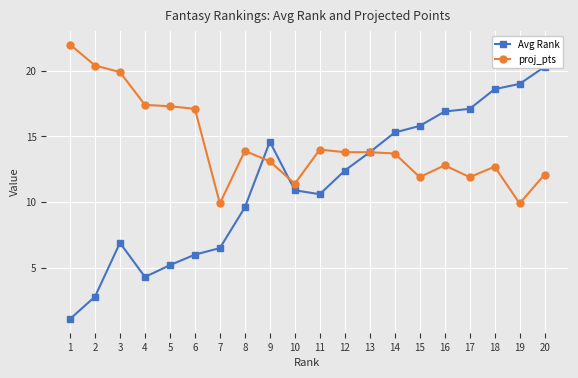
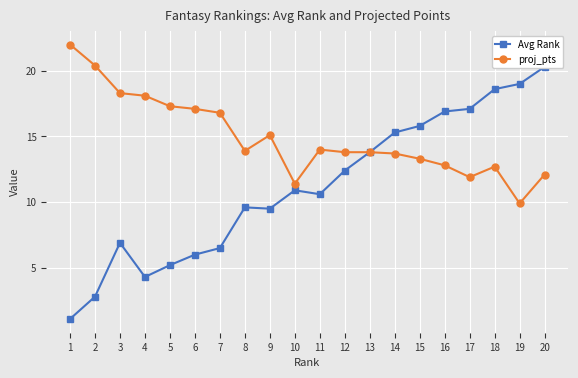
proj_pts, 3: 19.9 -> 18.3
proj_pts, 4: 17.4 -> 18.1
proj_pts, 7: 9.9 -> 16.8
Avg Rank, 9: 14.6 -> 9.5
proj_pts, 9: 13.1 -> 15.1
proj_pts, 15: 11.9 -> 13.3
